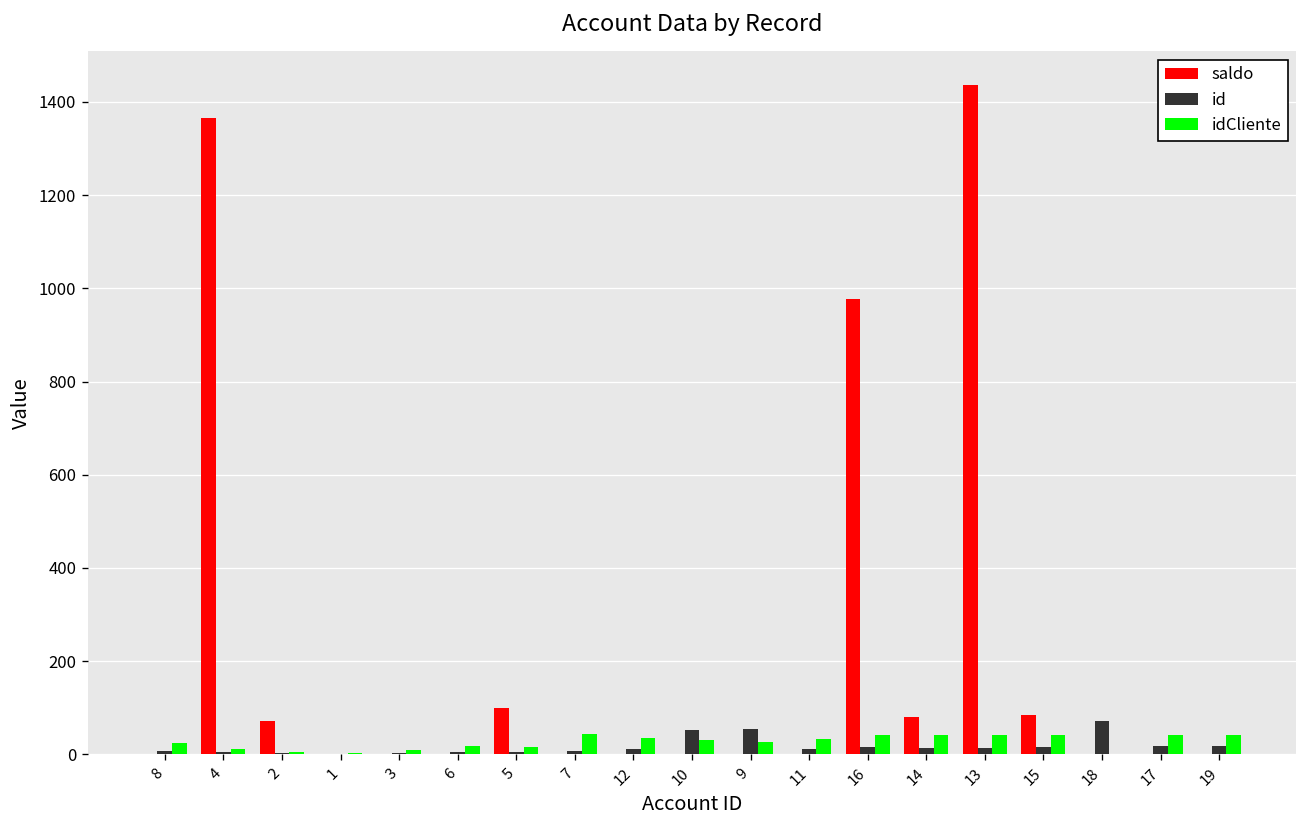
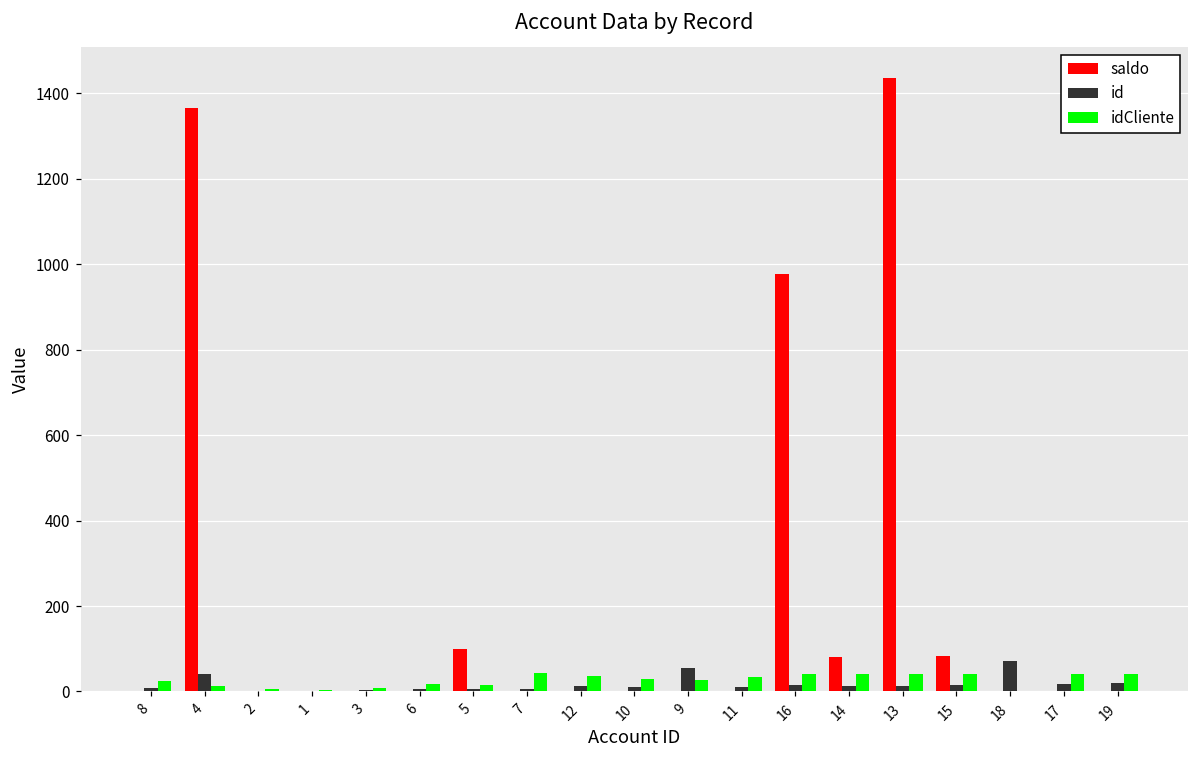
id, 4: 0 -> 40
saldo, 2: 70 -> 0
id, 10: 50 -> 10
